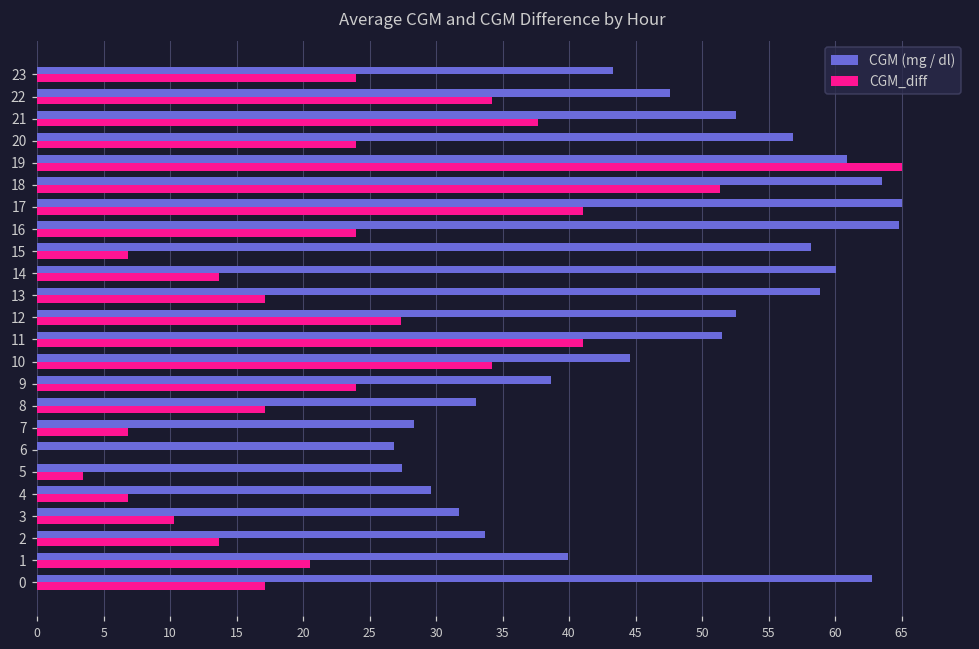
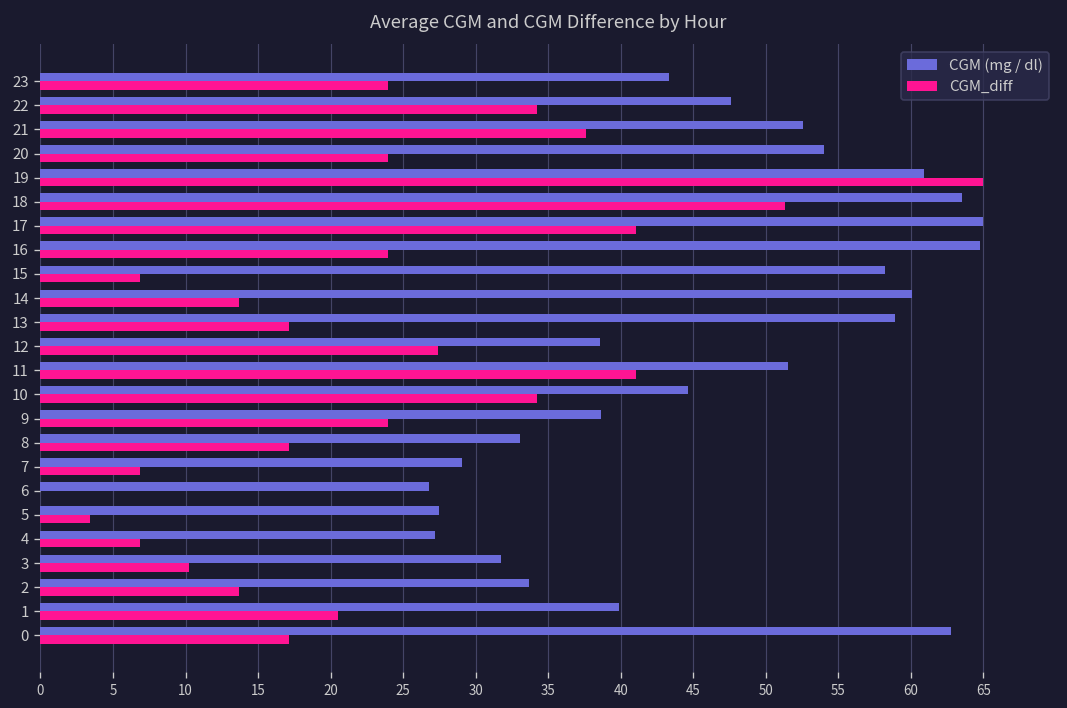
CGM (mg / dl), 20: 56.8 -> 54.0
CGM (mg / dl), 12: 52.6 -> 38.6
CGM (mg / dl), 7: 28.3 -> 29.1
CGM (mg / dl), 4: 29.6 -> 27.2
